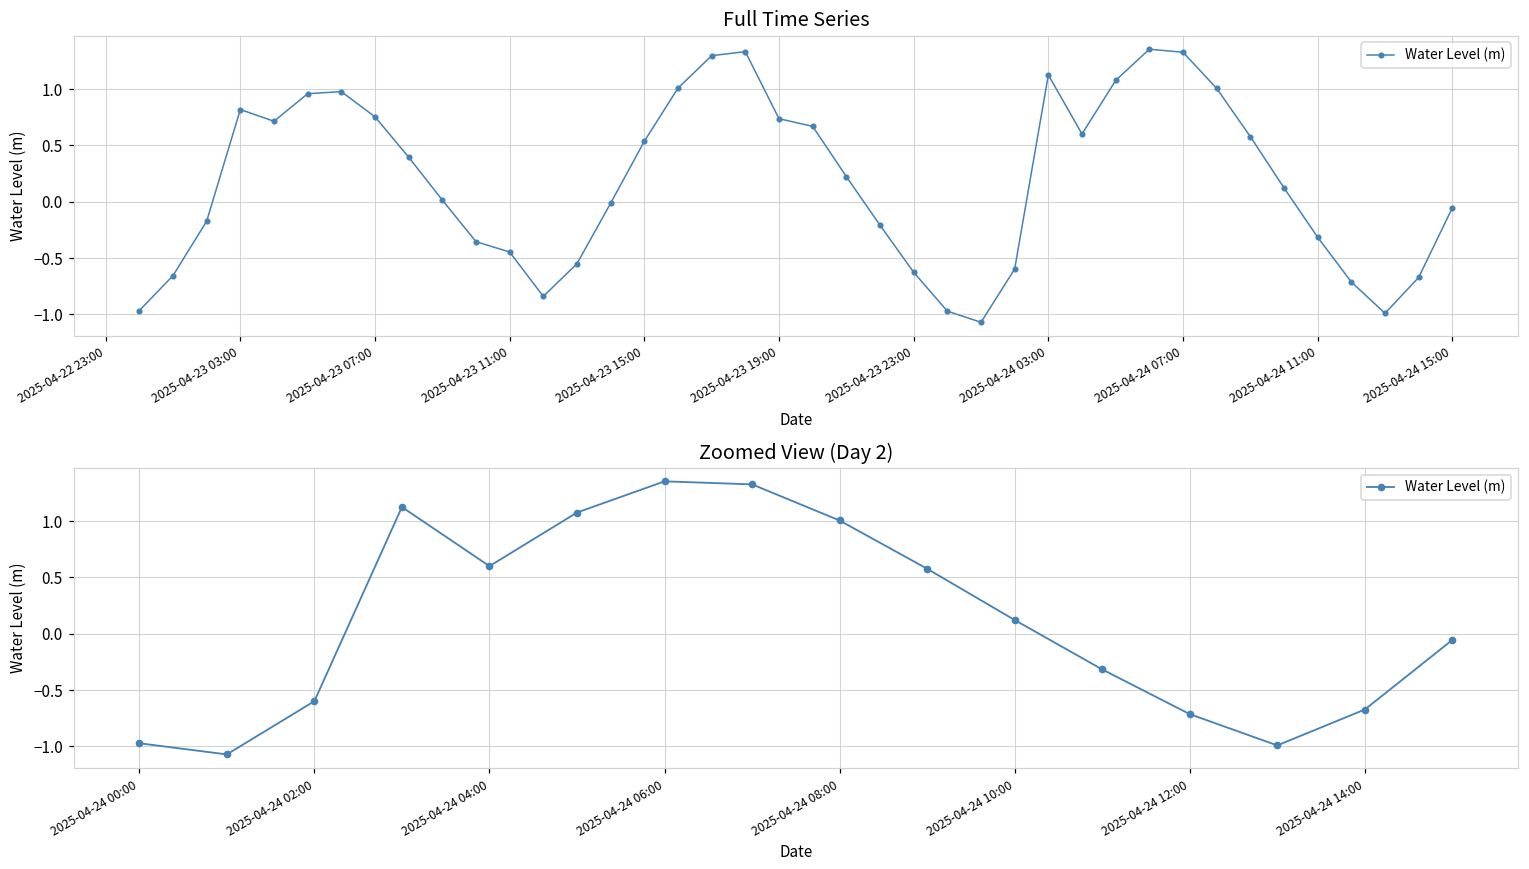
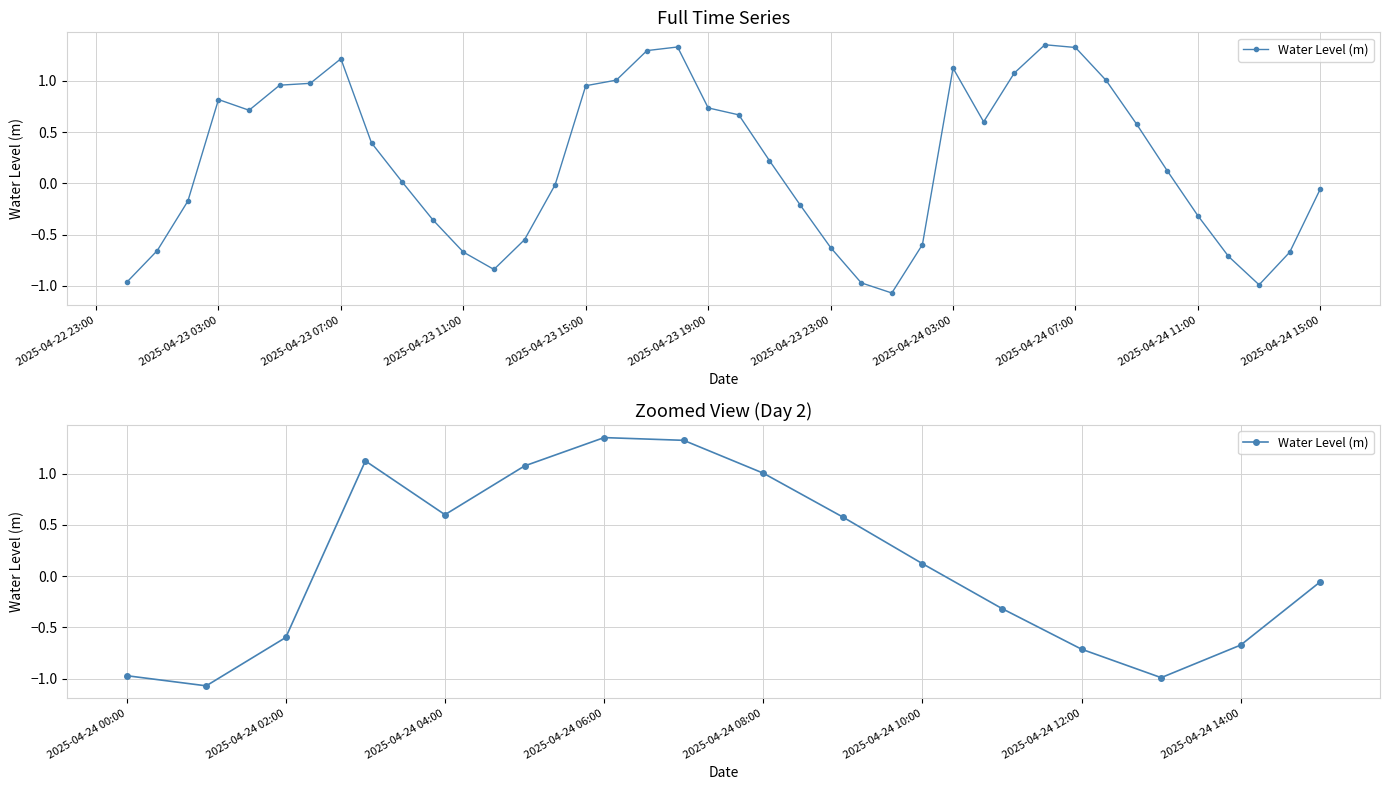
Full Time Series, 2025-04-23 07:00: 0.75 -> 1.22
Full Time Series, 2025-04-23 11:00: -0.45 -> -0.67
Full Time Series, 2025-04-23 15:00: 0.54 -> 0.95
